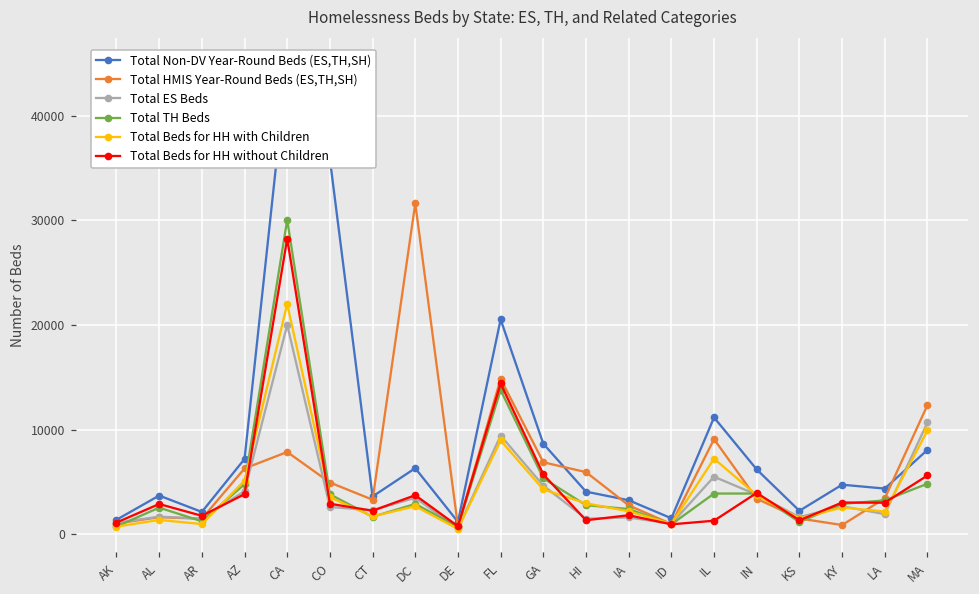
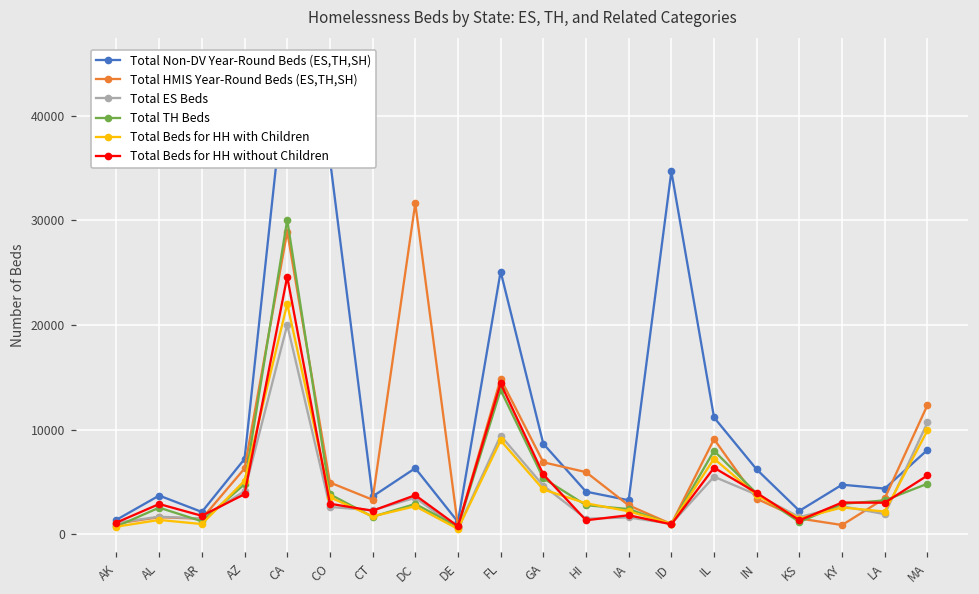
Total HMIS Year-Round Beds (ES,TH,SH), CA: 8000 -> 29000
Total Beds for HH without Children, CA: 28000 -> 25000
Total Non-DV Year-Round Beds (ES,TH,SH), FL: 21000 -> 25000
Total Non-DV Year-Round Beds (ES,TH,SH), ID: 2000 -> 35000
Total TH Beds, IL: 4000 -> 8000
Total Beds for HH without Children, IL: 1000 -> 6000
